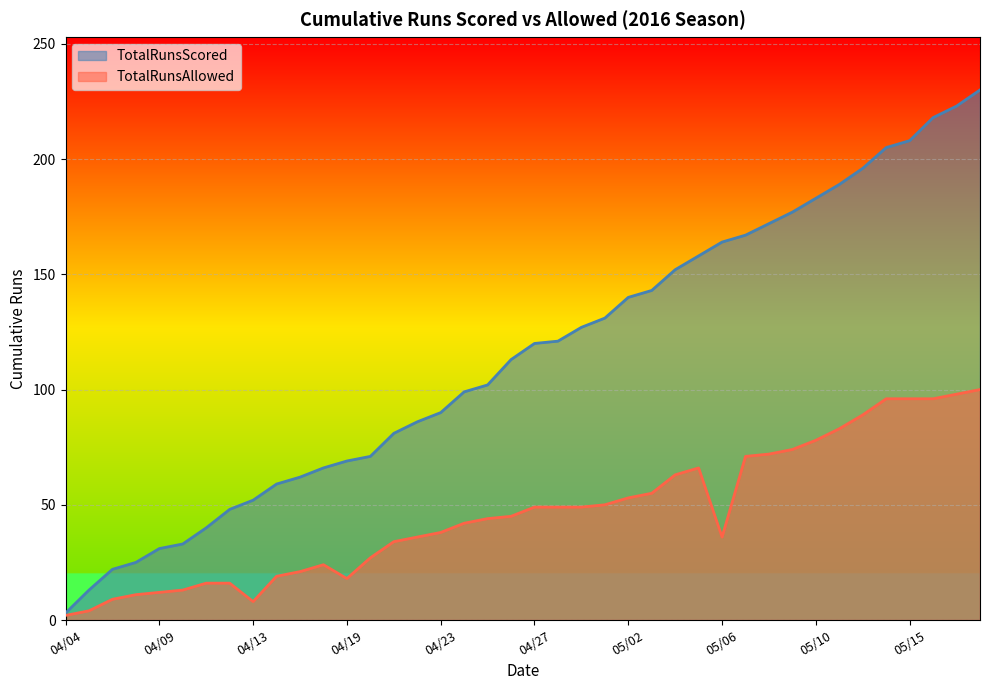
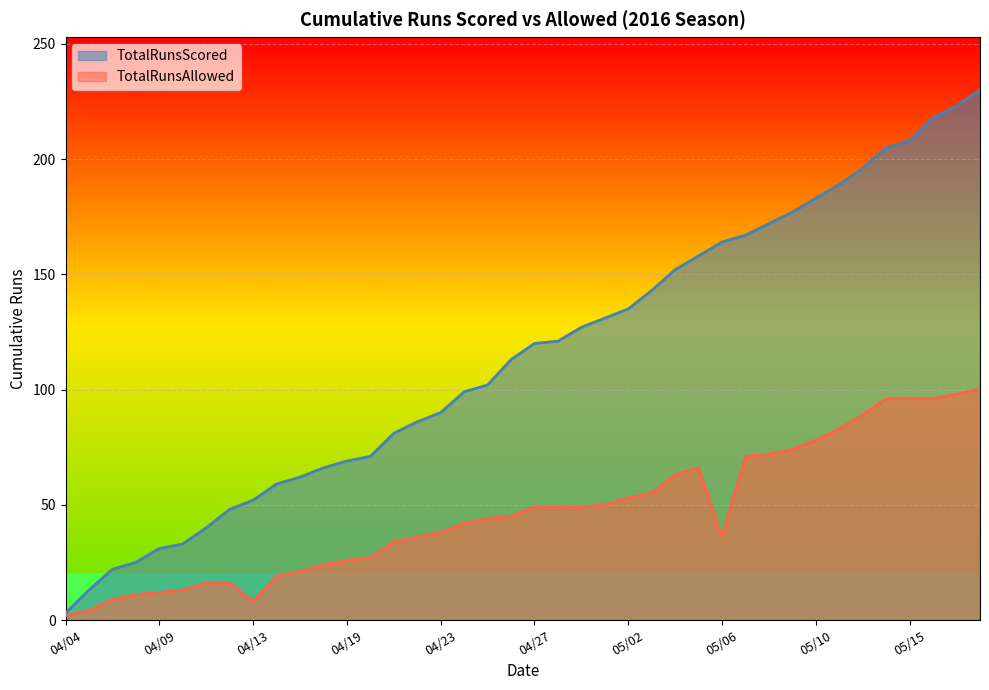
TotalRunsAllowed, 04/19: 18 -> 26
TotalRunsScored, 05/02: 140 -> 135
